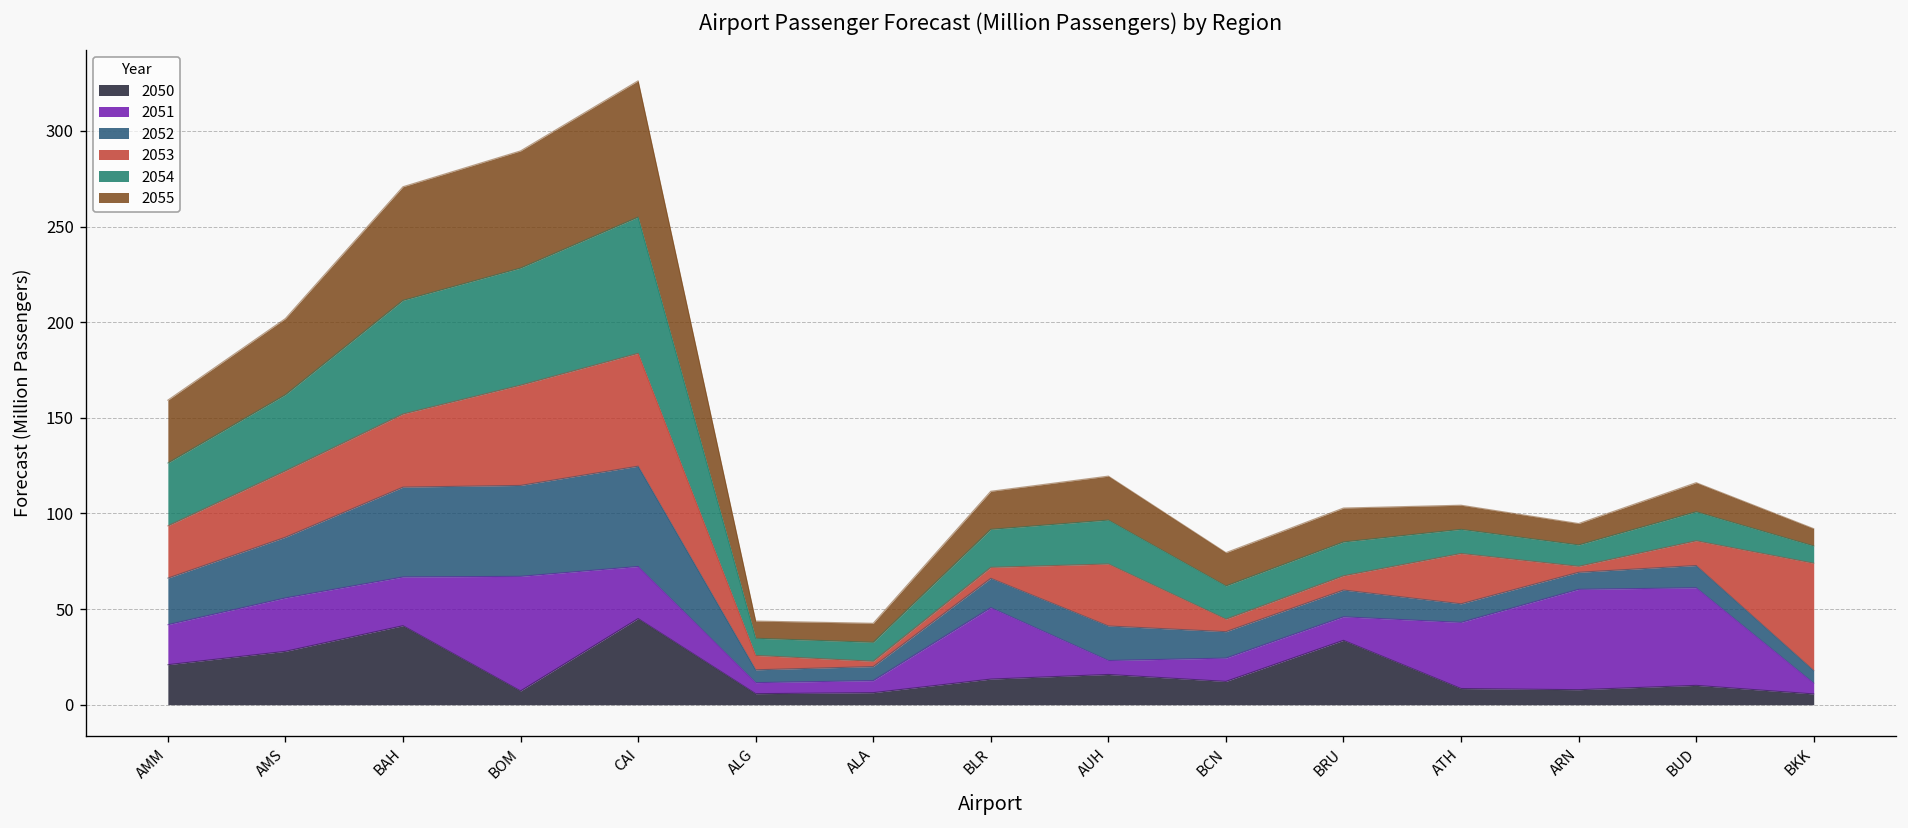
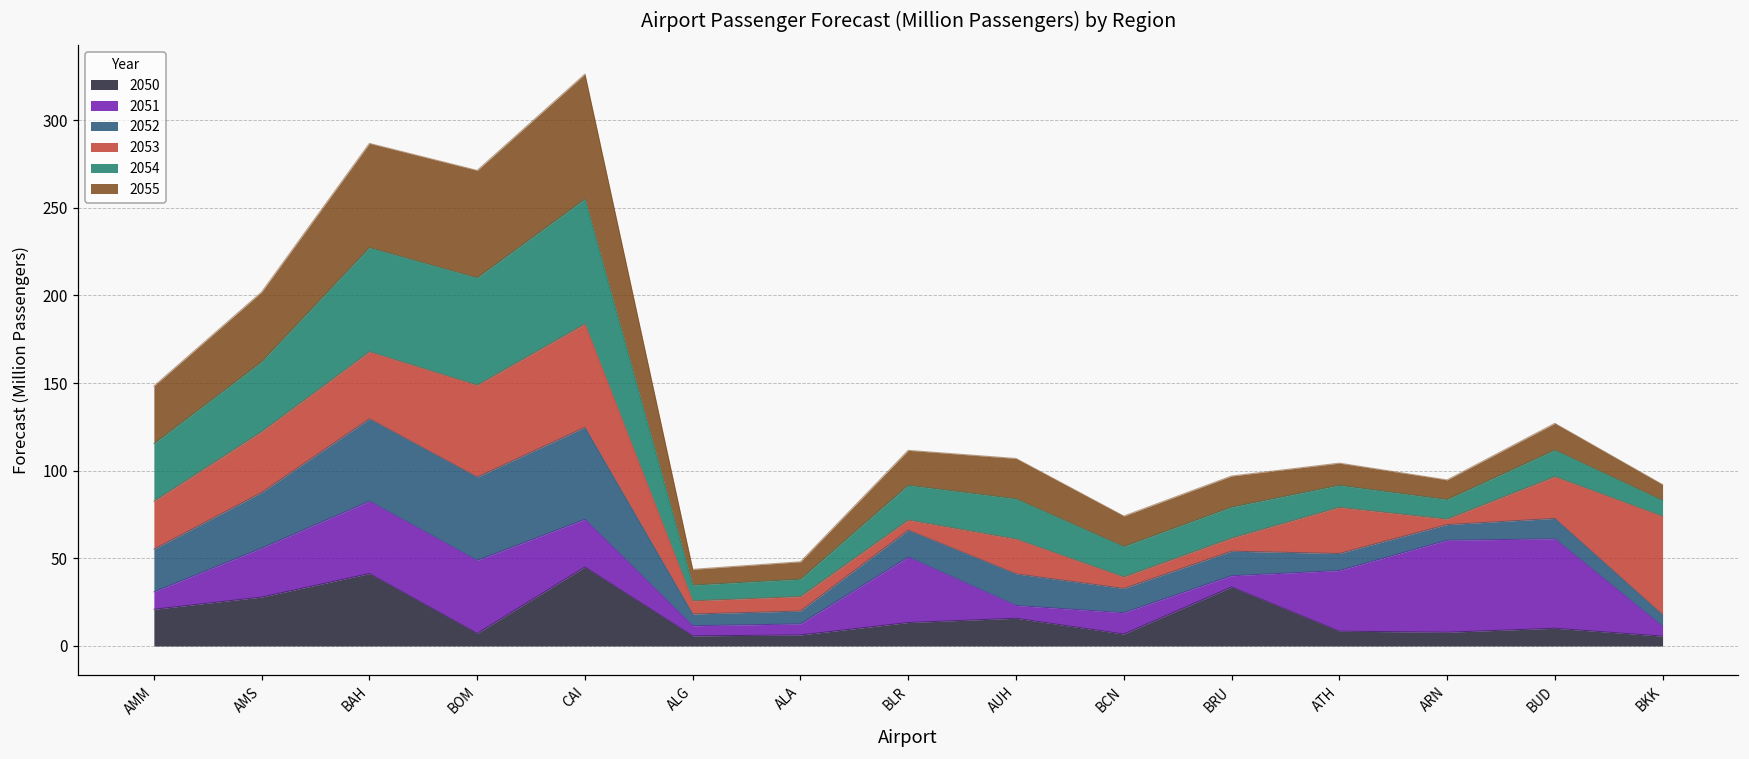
2051, AMM: 21 -> 10
2051, BAH: 25 -> 41
2051, BOM: 60 -> 42
2053, ALA: 3 -> 8
2053, AUH: 32 -> 20
2050, BCN: 12 -> 7
2051, BRU: 12 -> 6
2053, BUD: 13 -> 24
